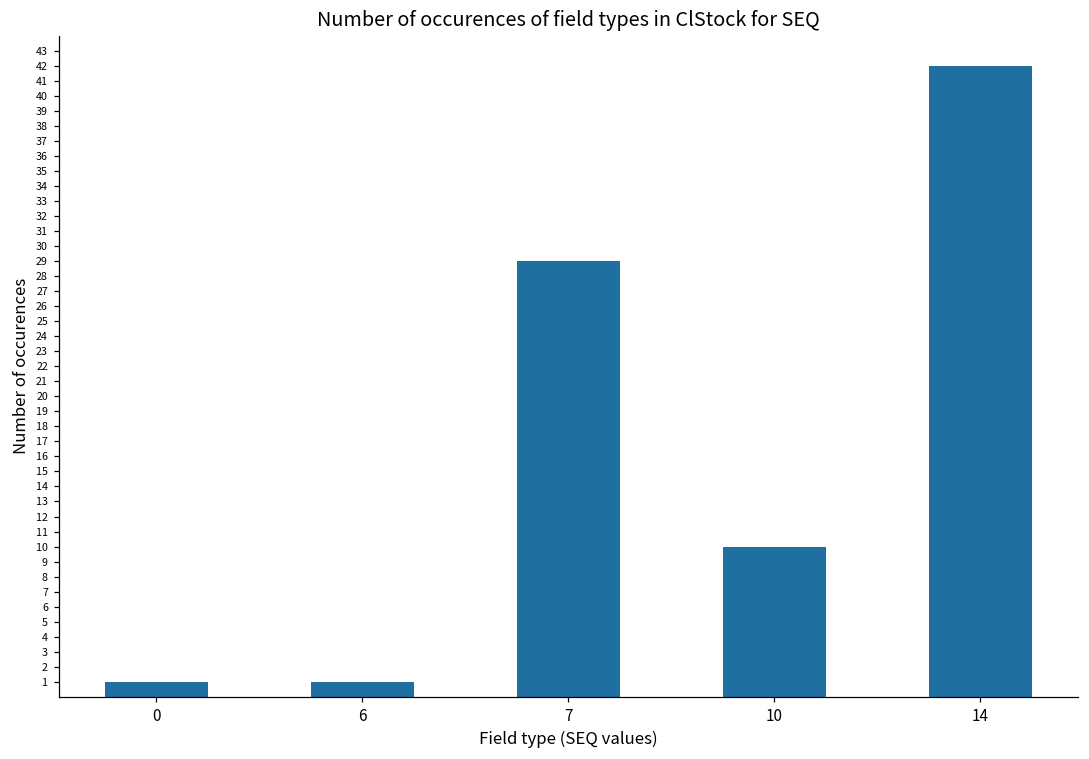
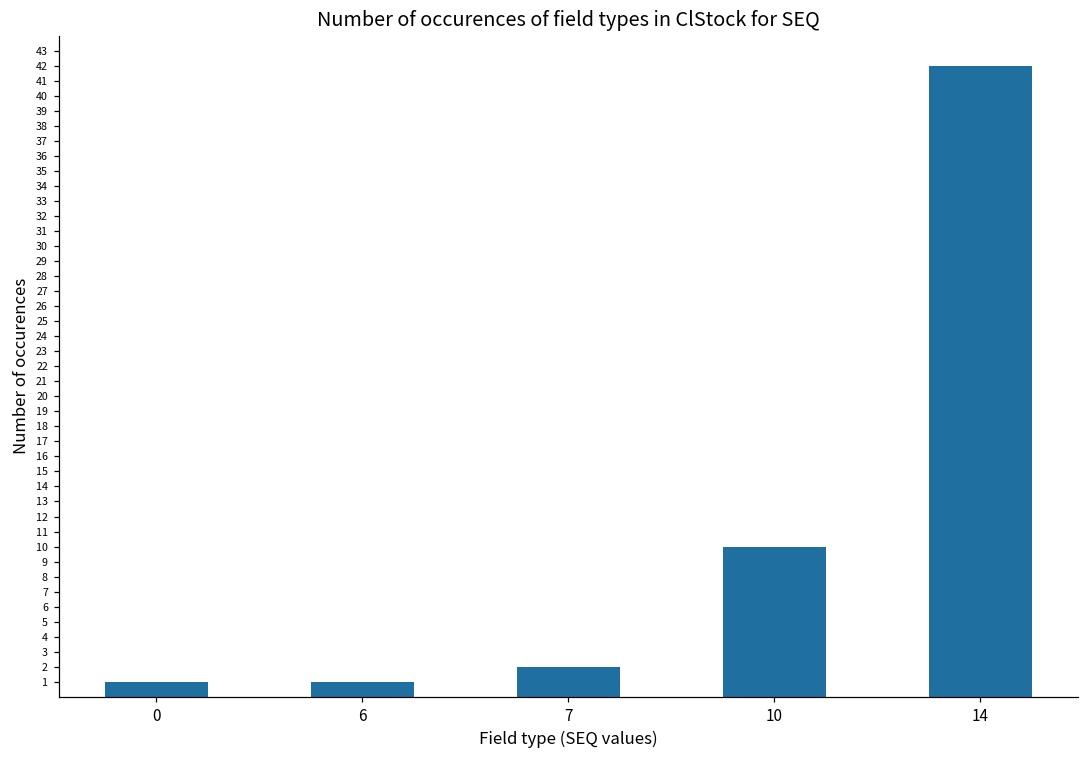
7: 29 -> 2
